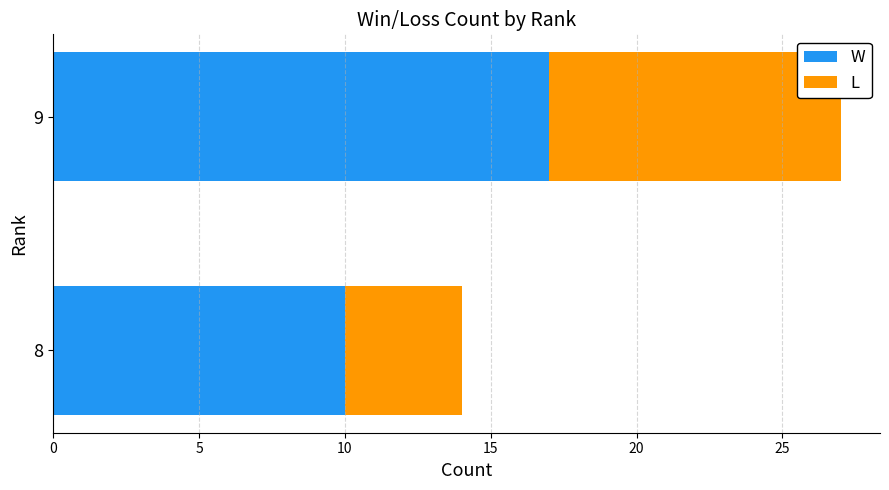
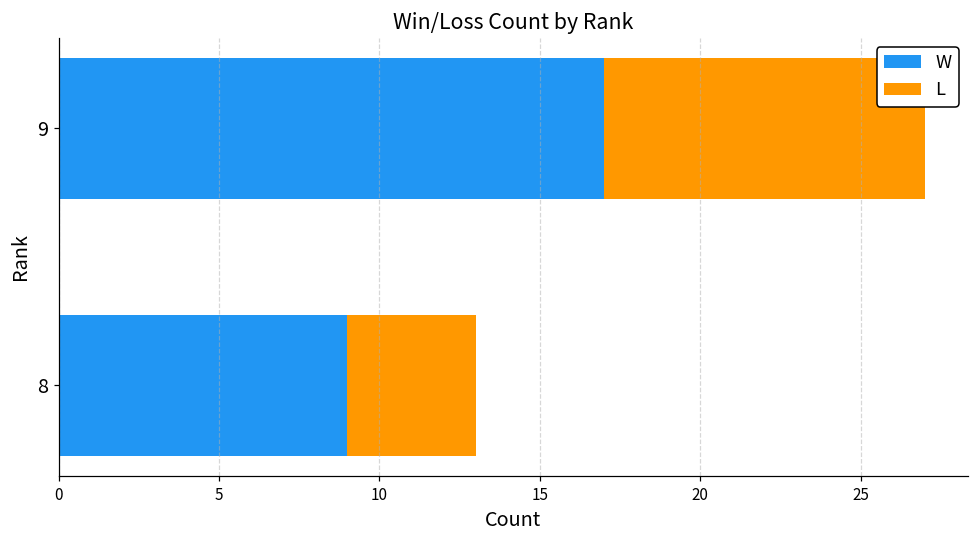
W, 8: 10 -> 9
